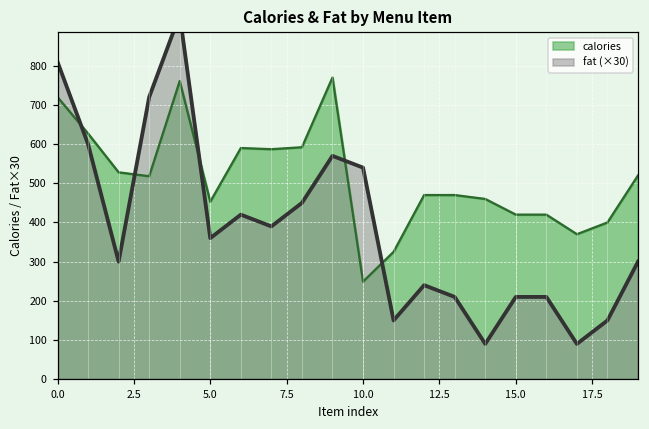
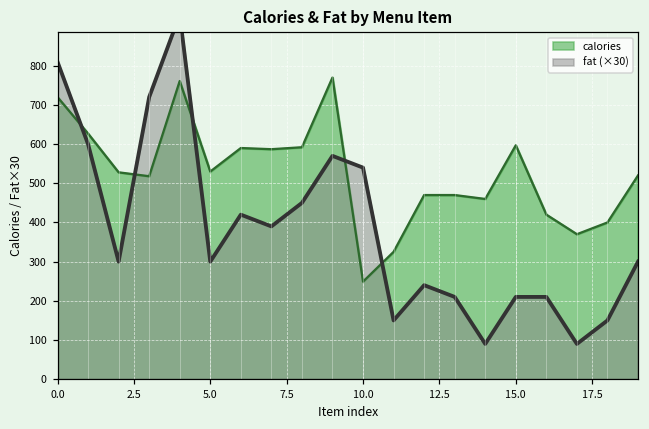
calories, 5.0: 450 -> 530
fat (×30), 5.0: 360 -> 300
calories, 15.0: 420 -> 600
